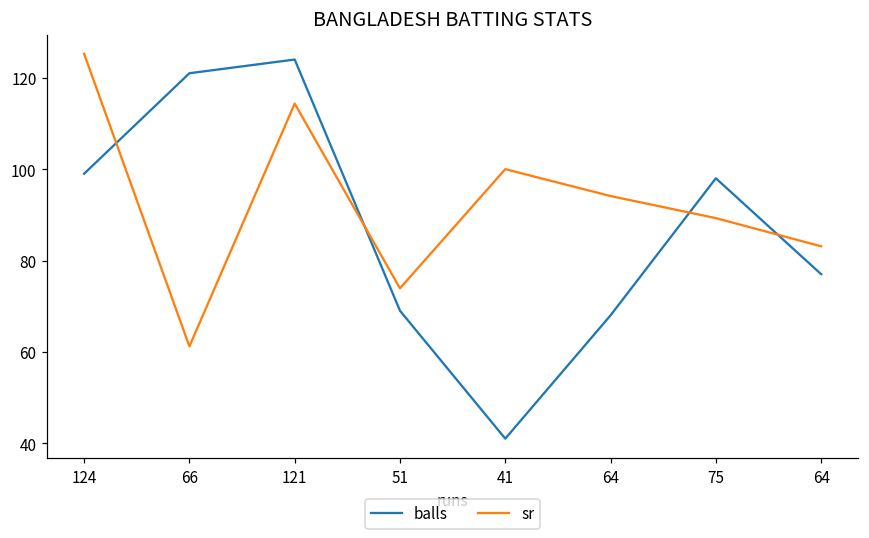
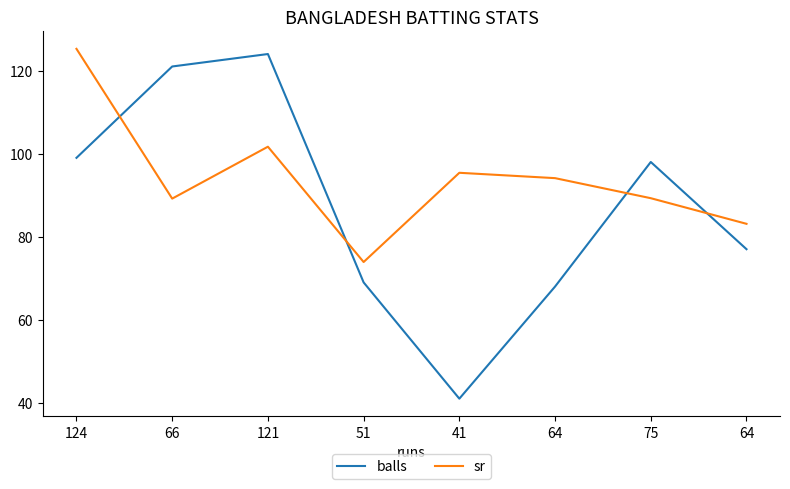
sr, 66: 61 -> 89
sr, 121: 114 -> 102
sr, 41: 100 -> 95
